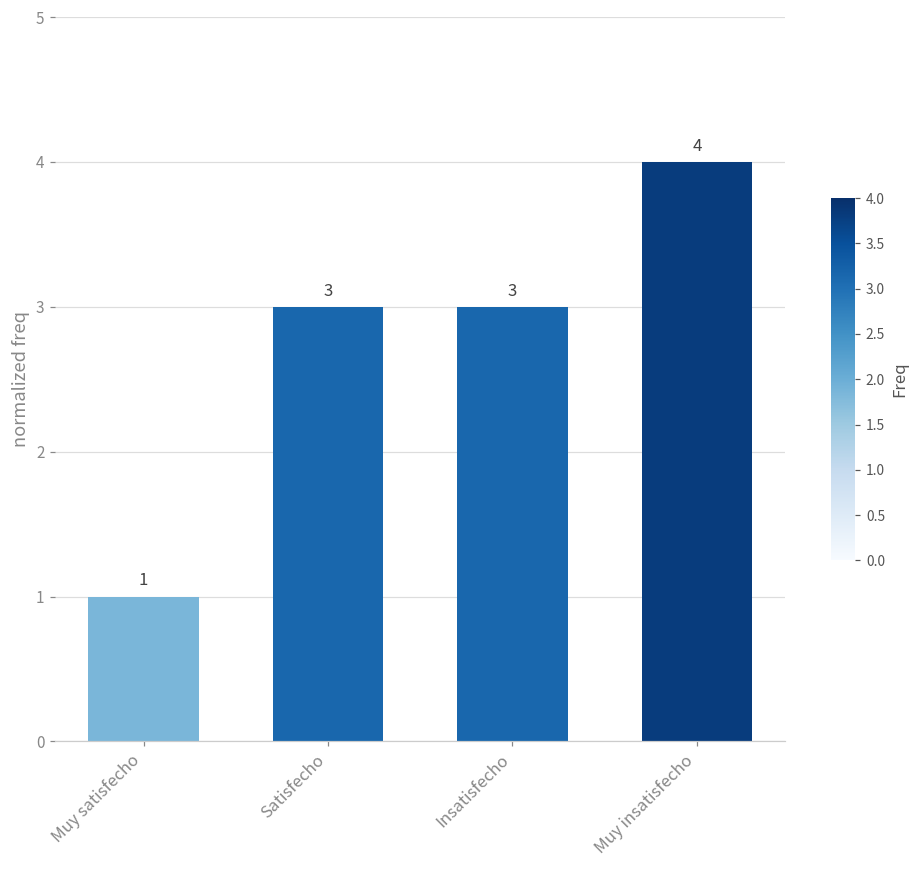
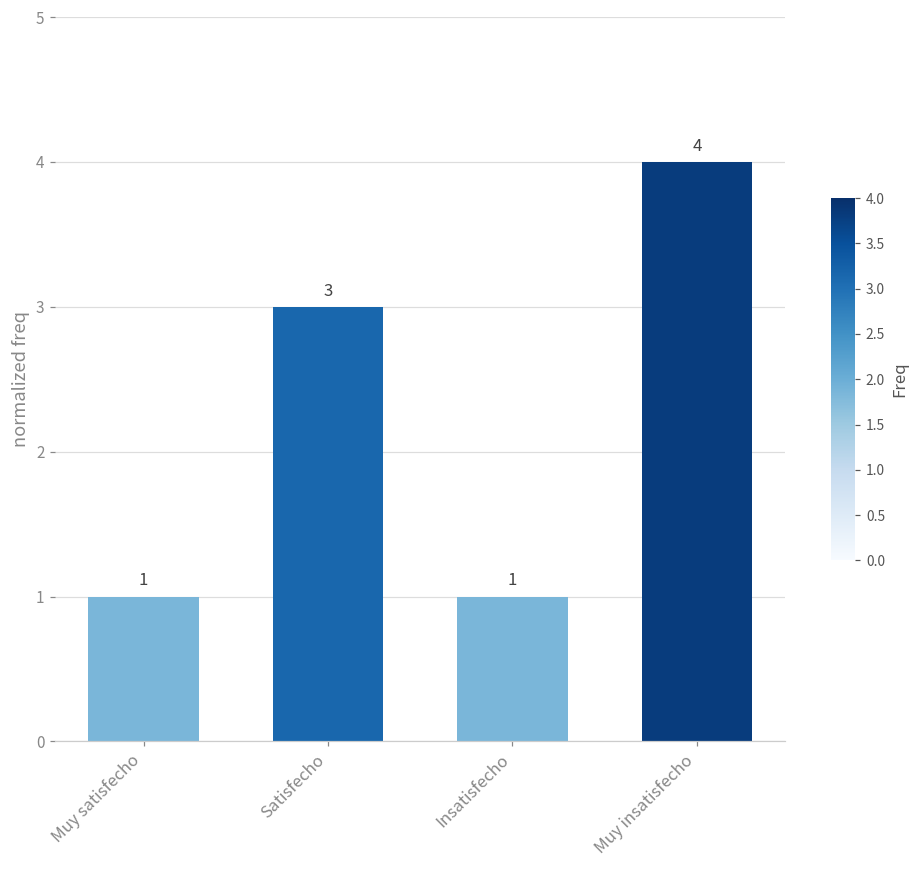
Insatisfecho: 3 -> 1
